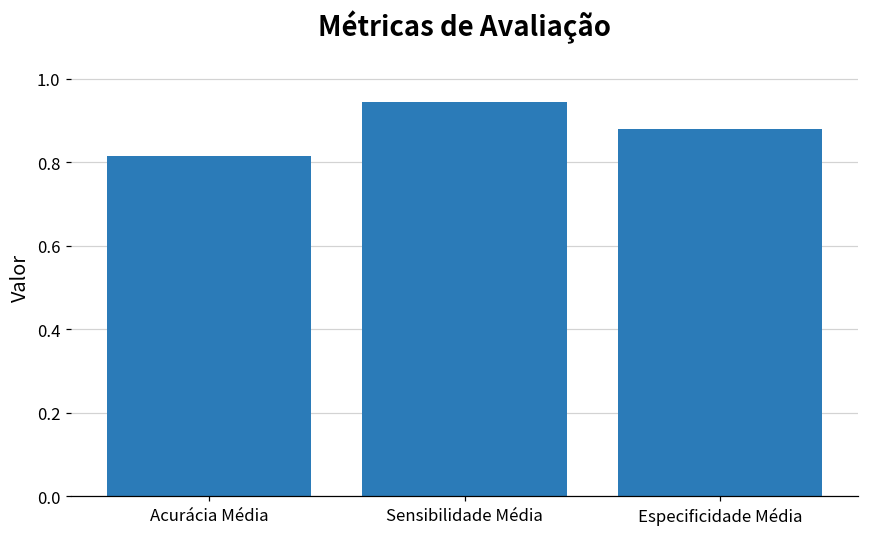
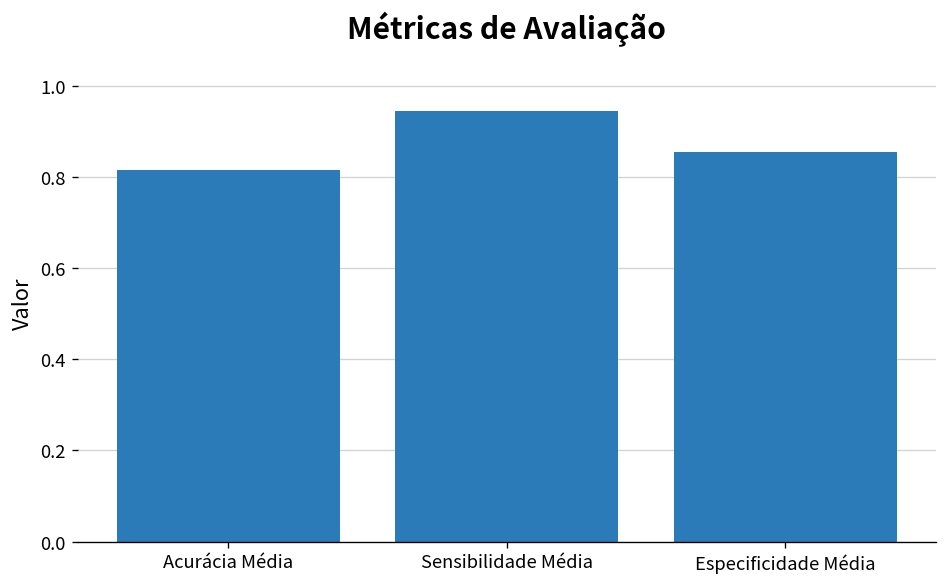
Especificidade Média: 0.88 -> 0.86
